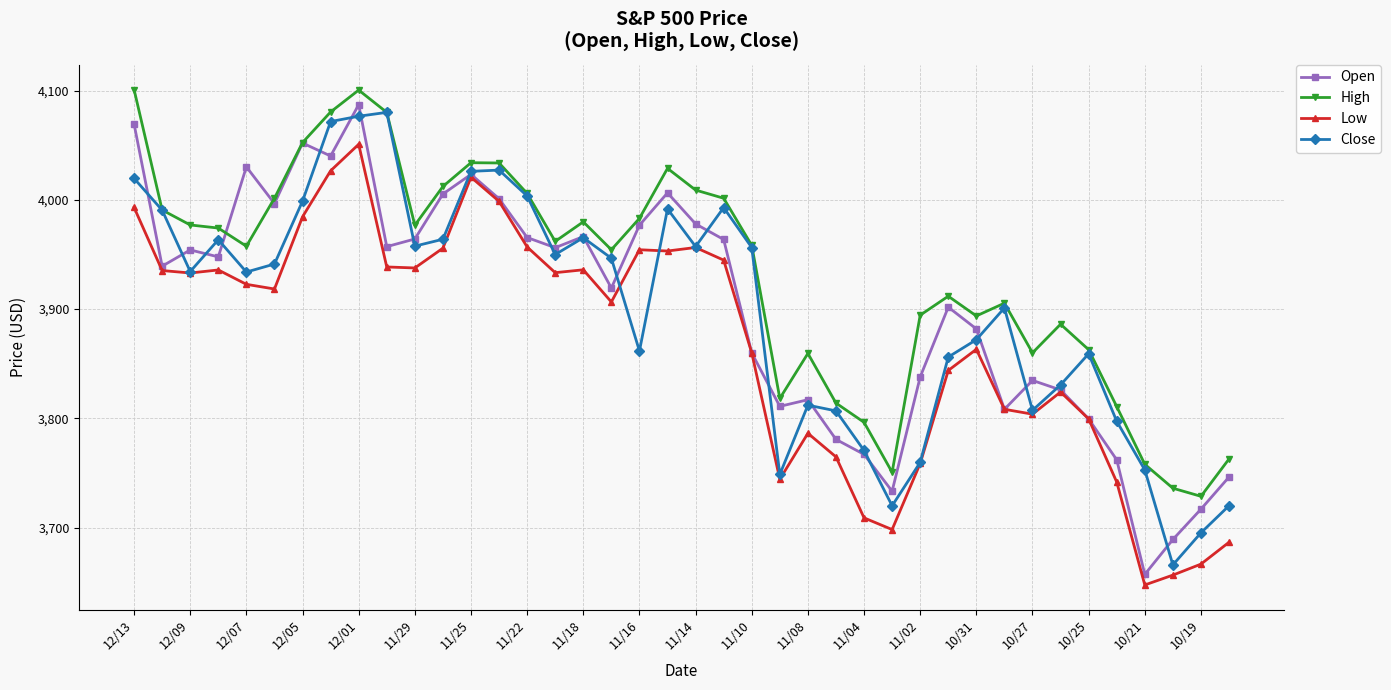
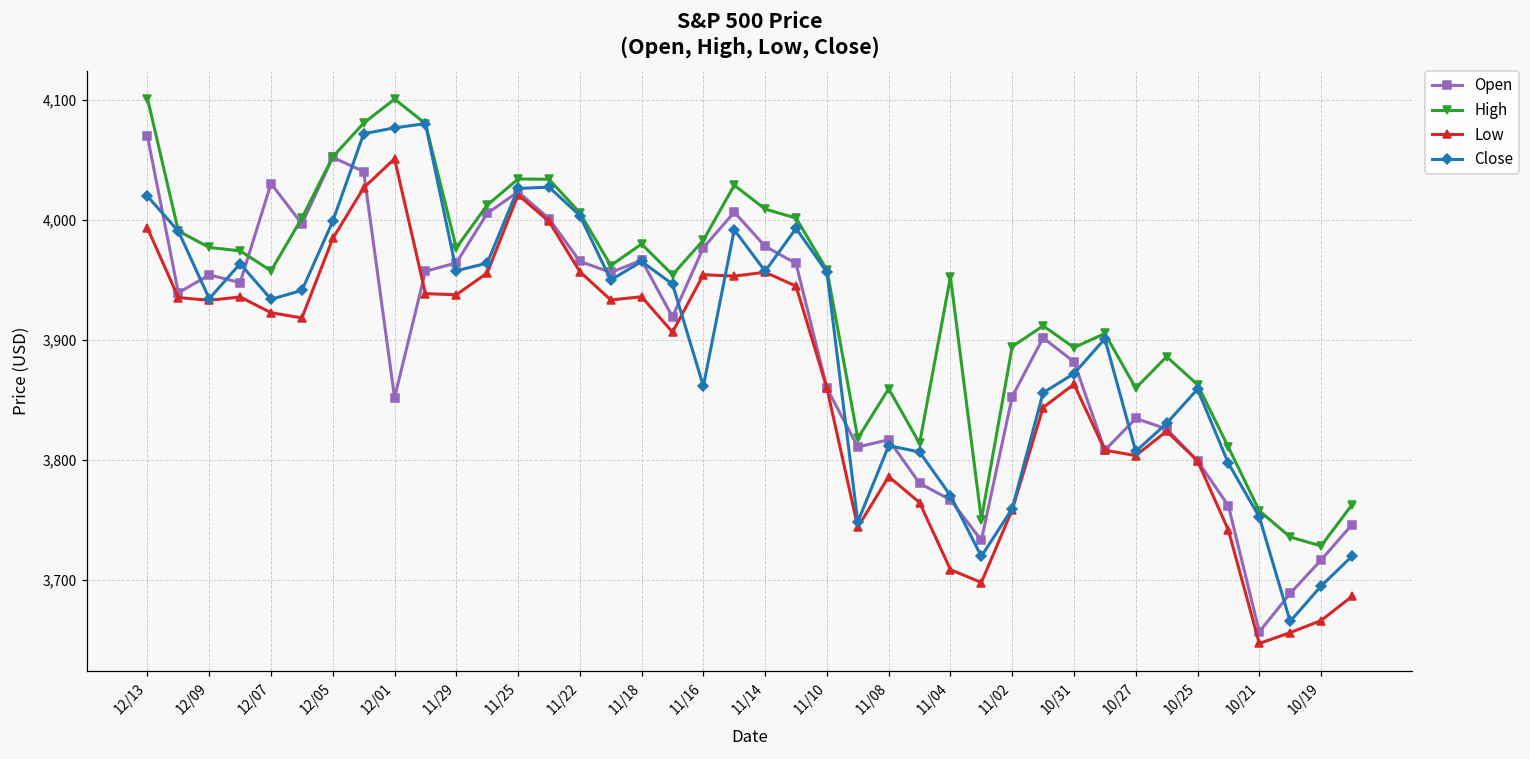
Open, 12/01: 4,087 -> 3,852
High, 11/04: 3,796 -> 3,952
Open, 11/02: 3,838 -> 3,853
